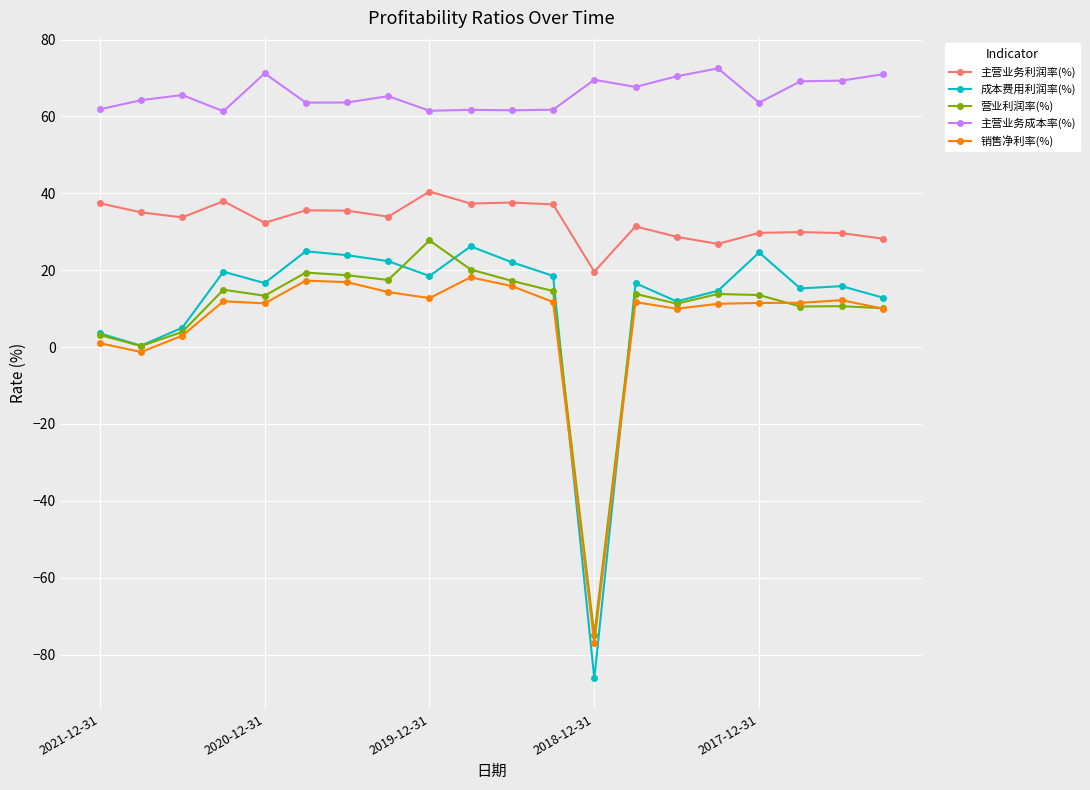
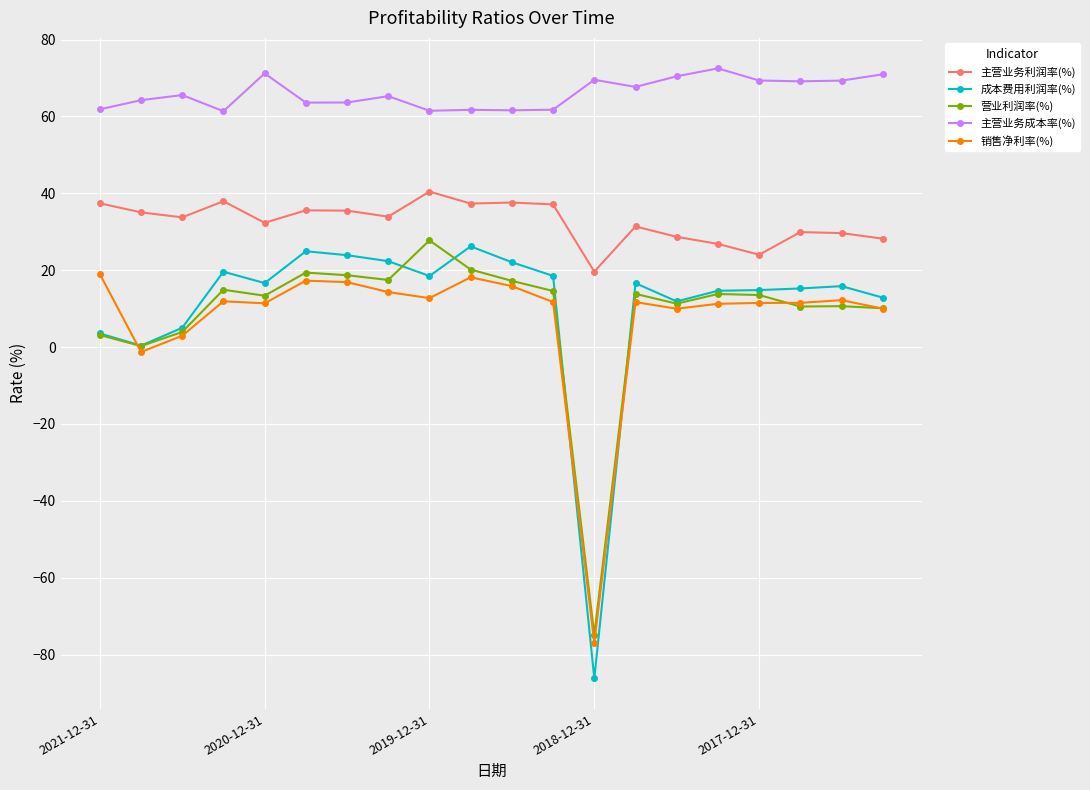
销售净利率(%), 2021-12-31: 1 -> 19
主营业务利润率(%), 2017-12-31: 30 -> 24
成本费用利润率(%), 2017-12-31: 25 -> 15
主营业务成本率(%), 2017-12-31: 64 -> 69
